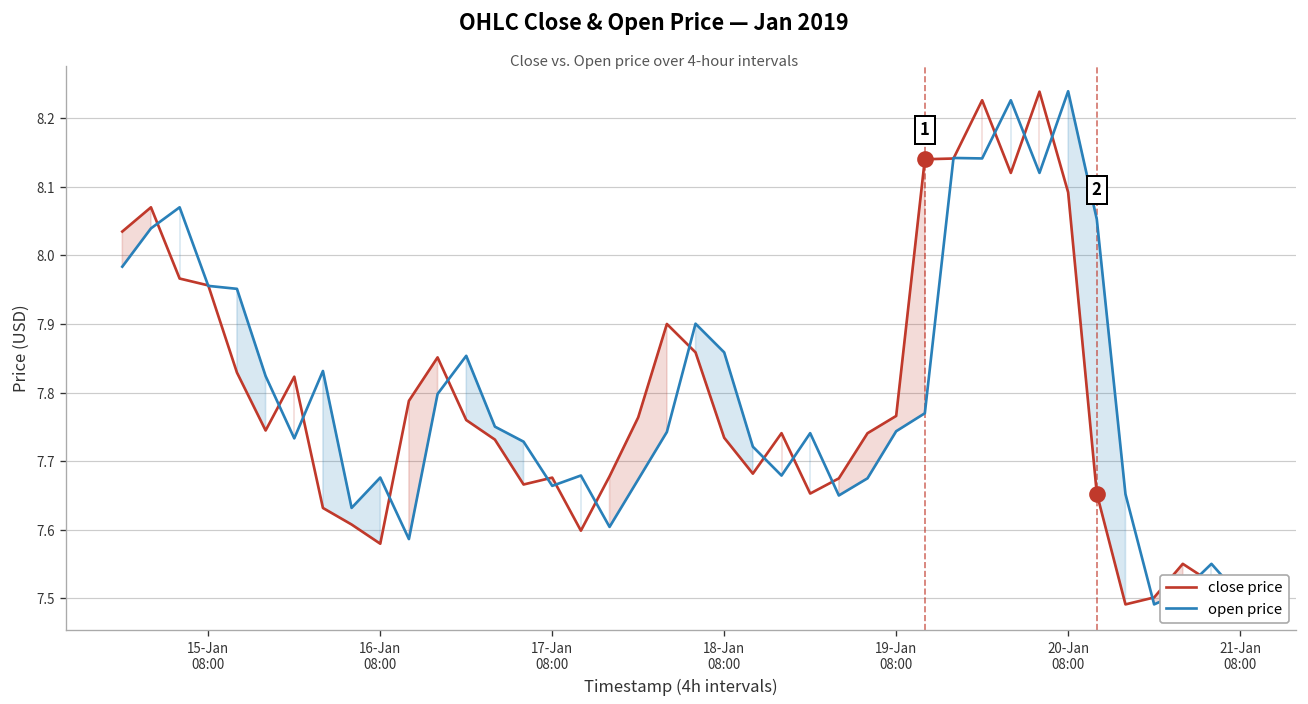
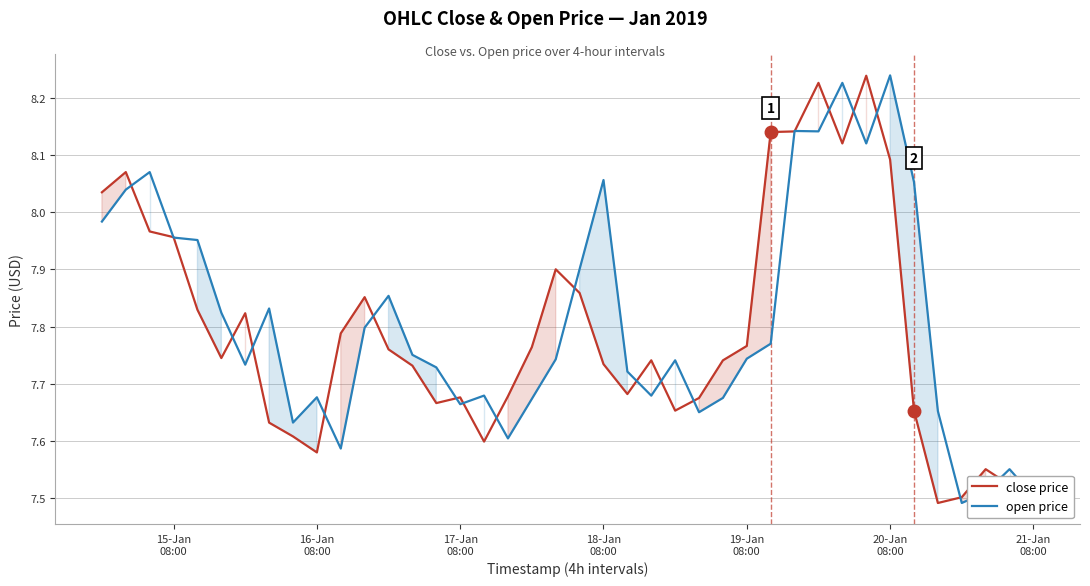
open price, 18-Jan 08:00: 7.86 -> 8.06
